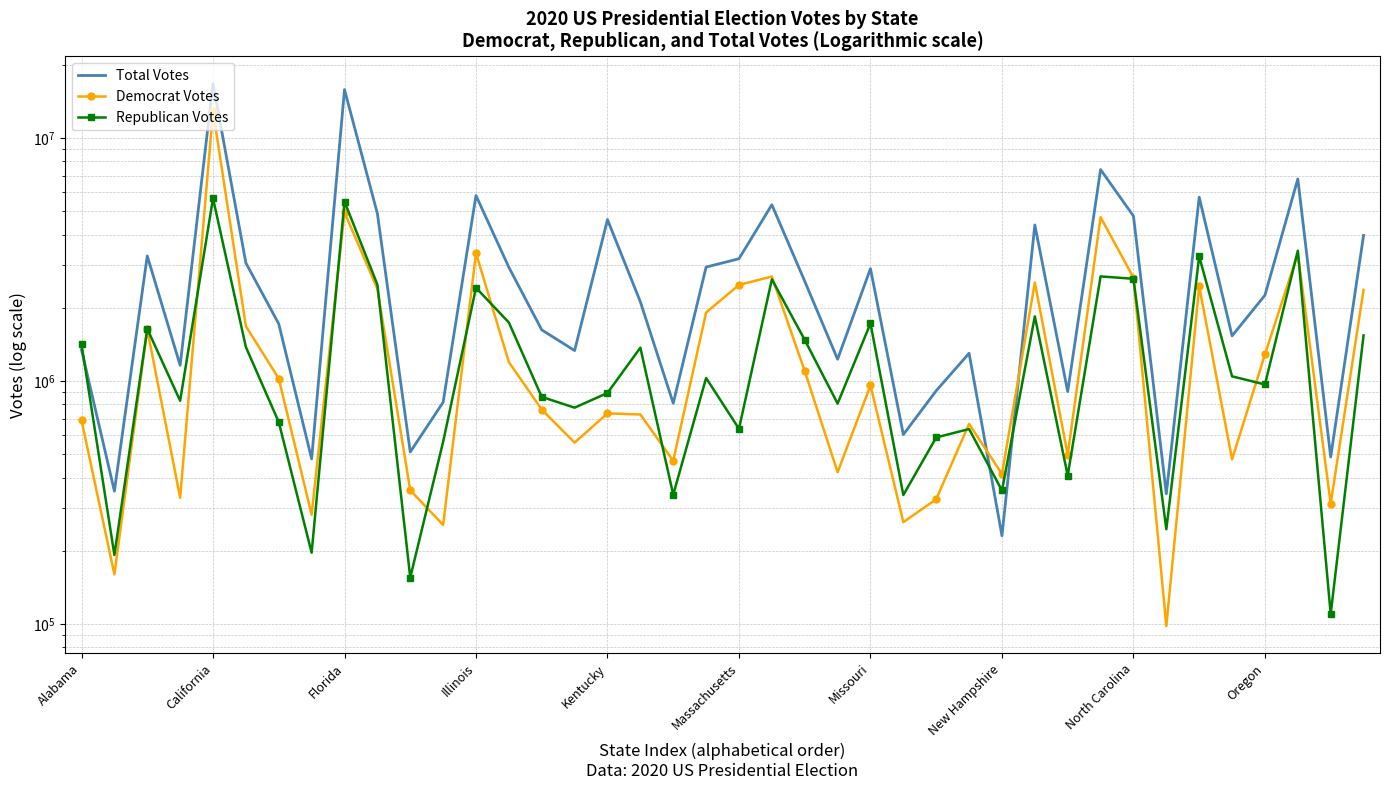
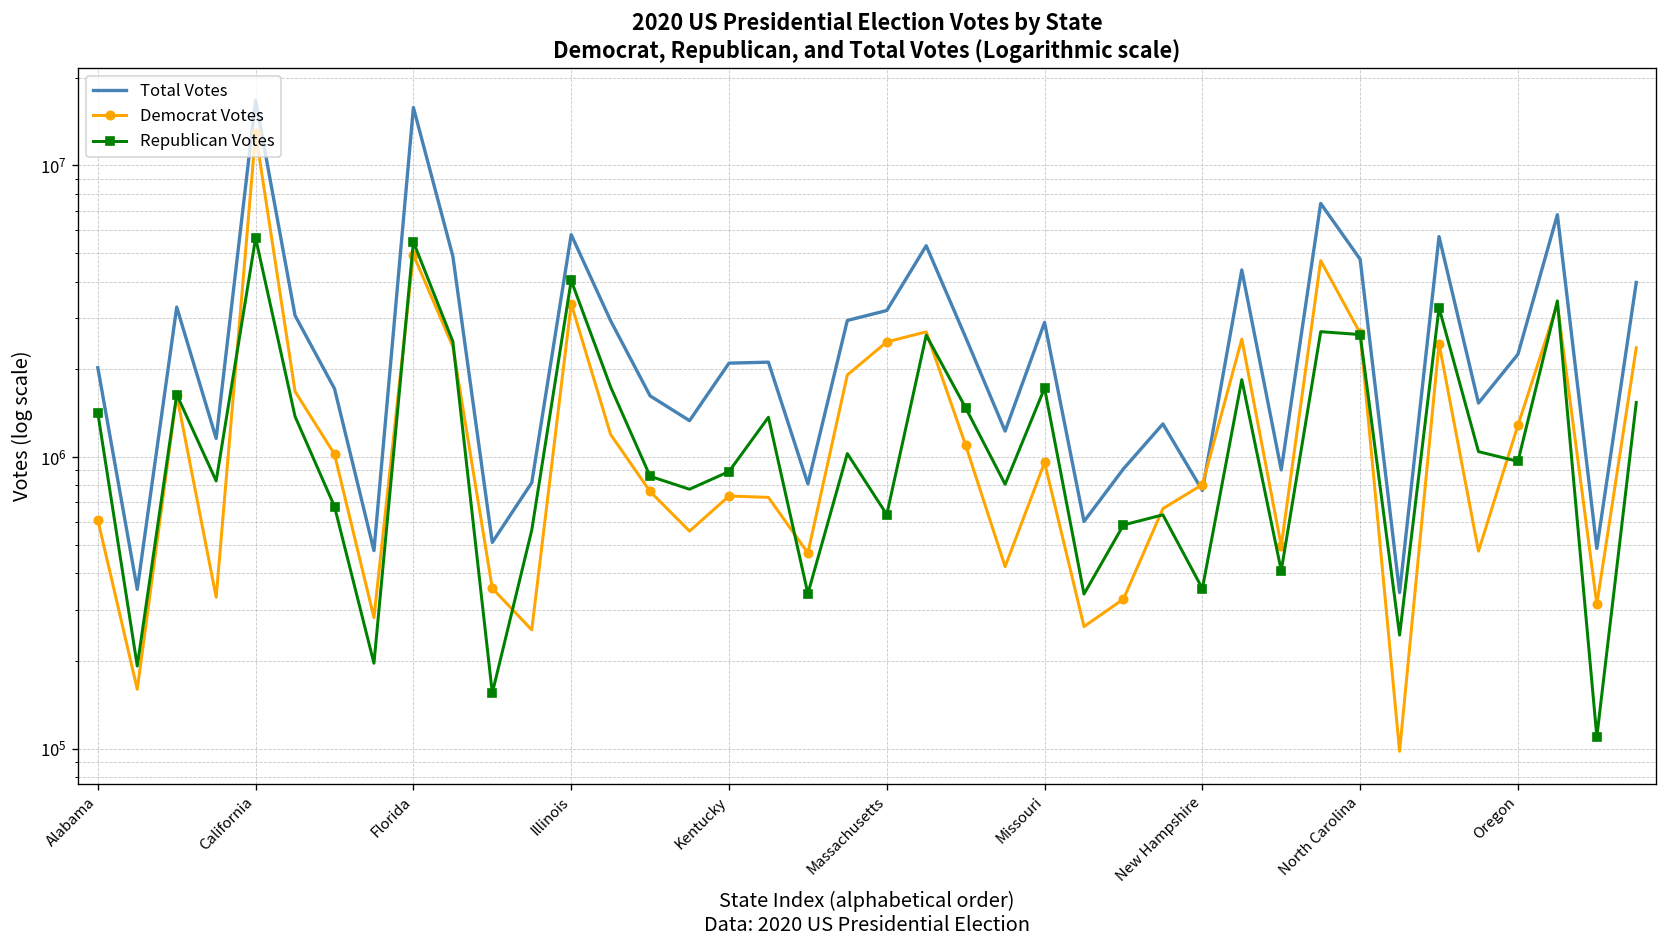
Total Votes, Alabama: 1300000 -> 2000000
Democrat Votes, Alabama: 690000 -> 610000
Republican Votes, Illinois: 2400000 -> 4000000
Total Votes, Kentucky: 4600000 -> 2100000
Total Votes, New Hampshire: 230000 -> 770000
Democrat Votes, New Hampshire: 410000 -> 800000
